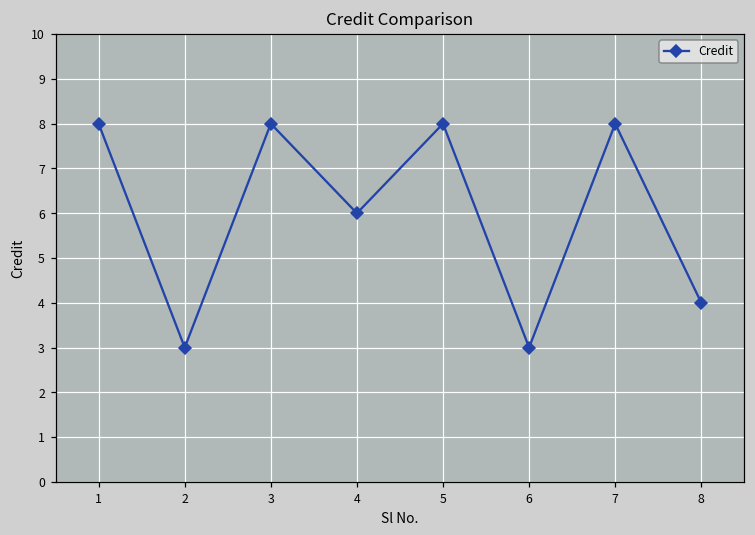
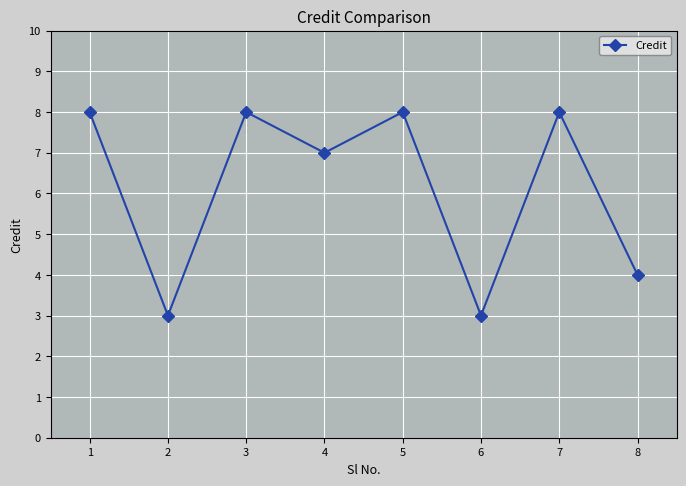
4: 6 -> 7
